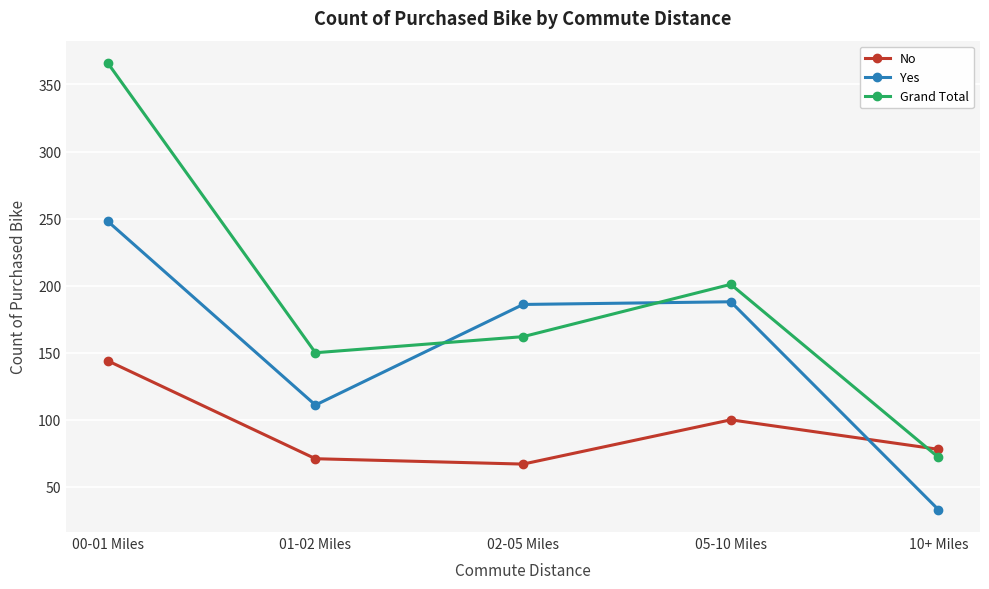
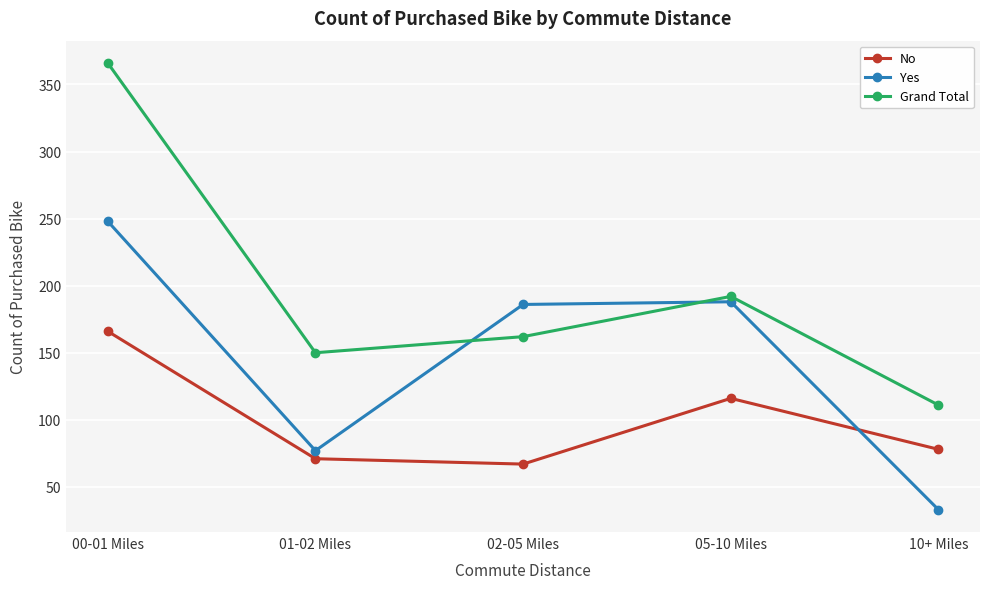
No, 00-01 Miles: 144 -> 166
Yes, 01-02 Miles: 111 -> 77
No, 05-10 Miles: 100 -> 116
Grand Total, 05-10 Miles: 201 -> 192
Grand Total, 10+ Miles: 72 -> 111
